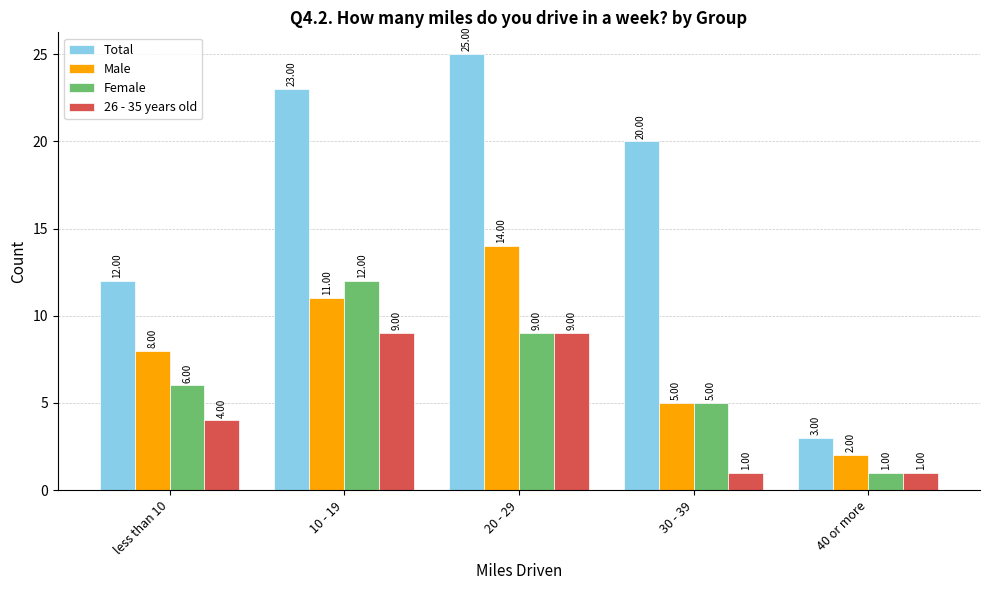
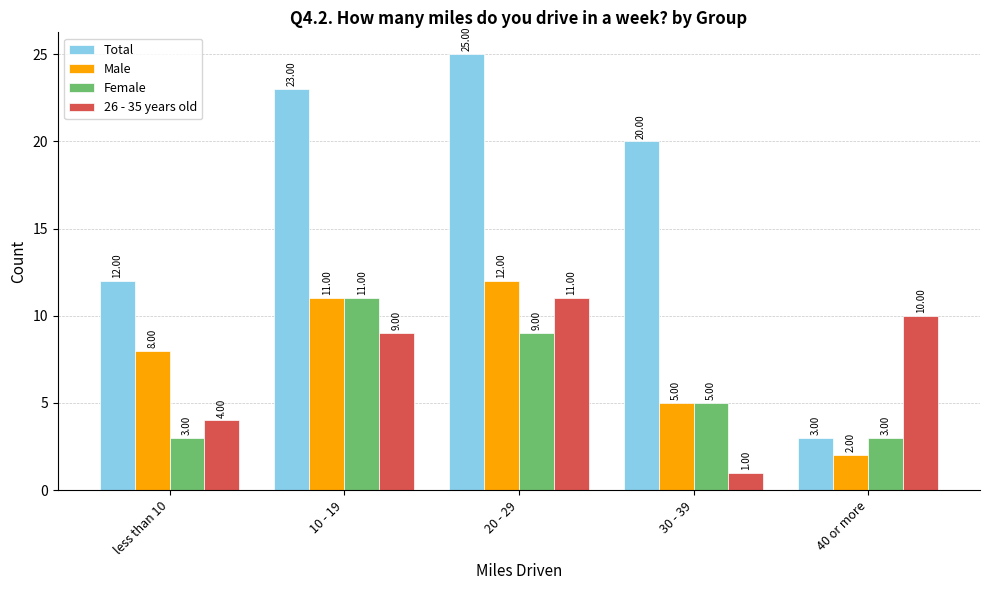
Female, less than 10: 6.00 -> 3.00
Female, 10 - 19: 12.00 -> 11.00
Male, 20 - 29: 14.00 -> 12.00
26 - 35 years old, 20 - 29: 9.00 -> 11.00
Female, 40 or more: 1.00 -> 3.00
26 - 35 years old, 40 or more: 1.00 -> 10.00
